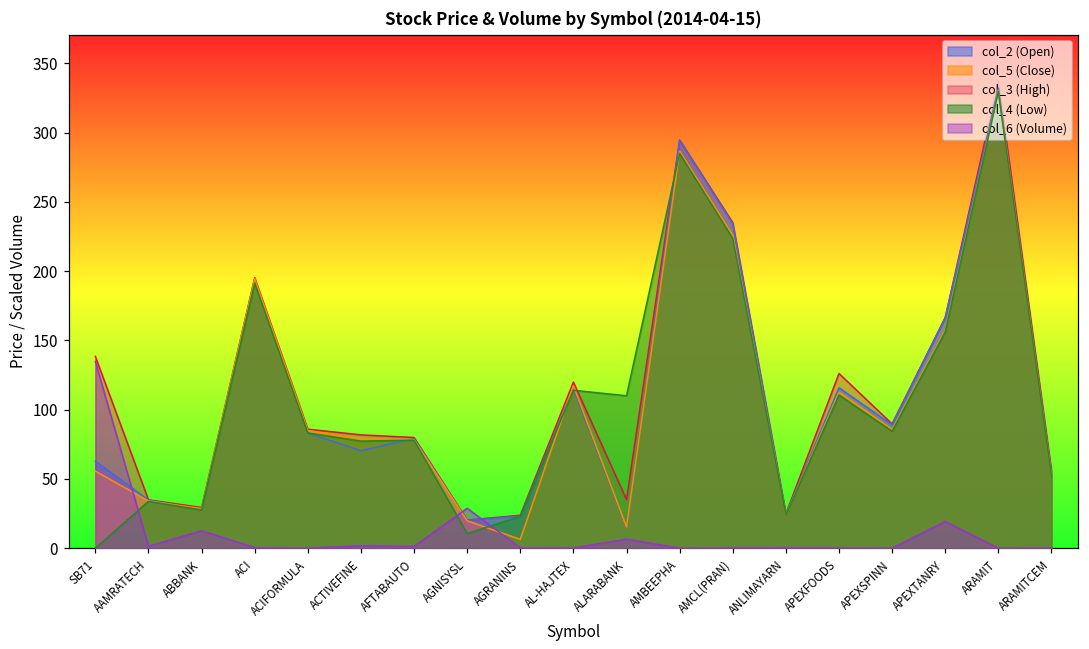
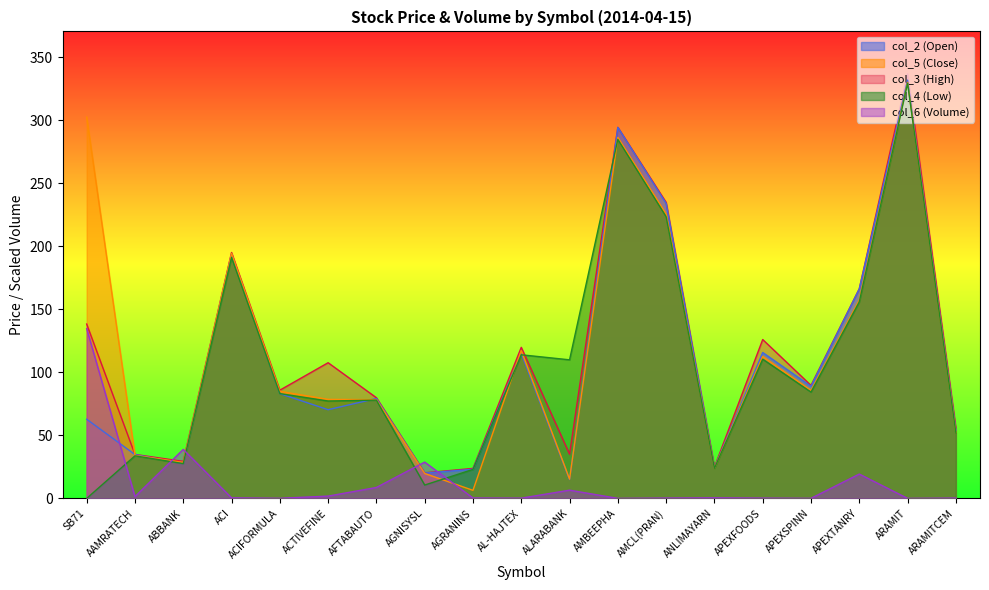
col_5 (Close), SB71: 56 -> 303
col_6 (Volume), ABBANK: 13 -> 39
col_3 (High), ACTIVEFINE: 82 -> 108
col_6 (Volume), AFTABAUTO: 1 -> 9
